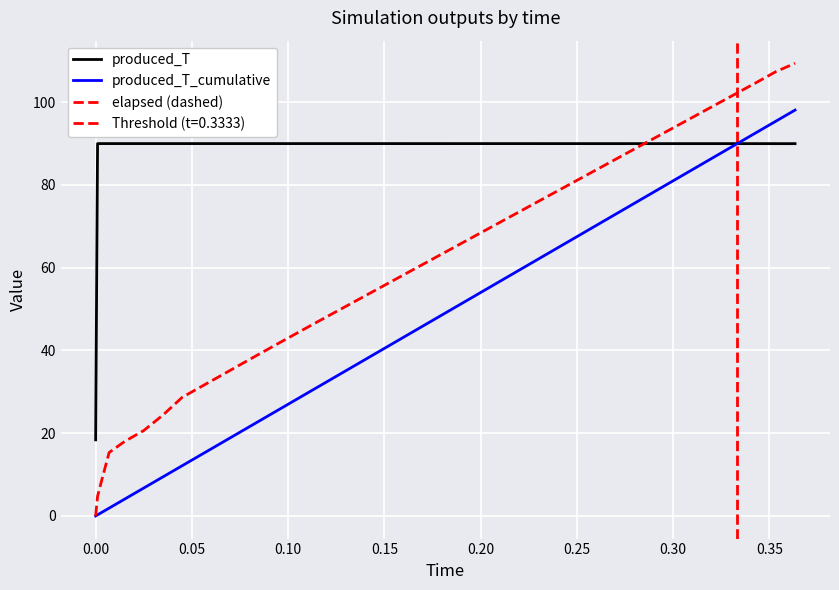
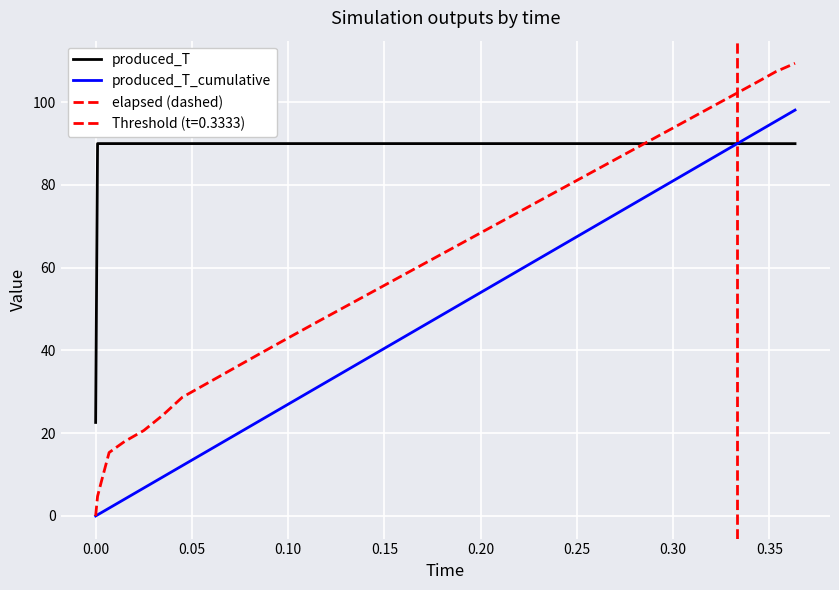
produced_T, 0.00: 18 -> 23
